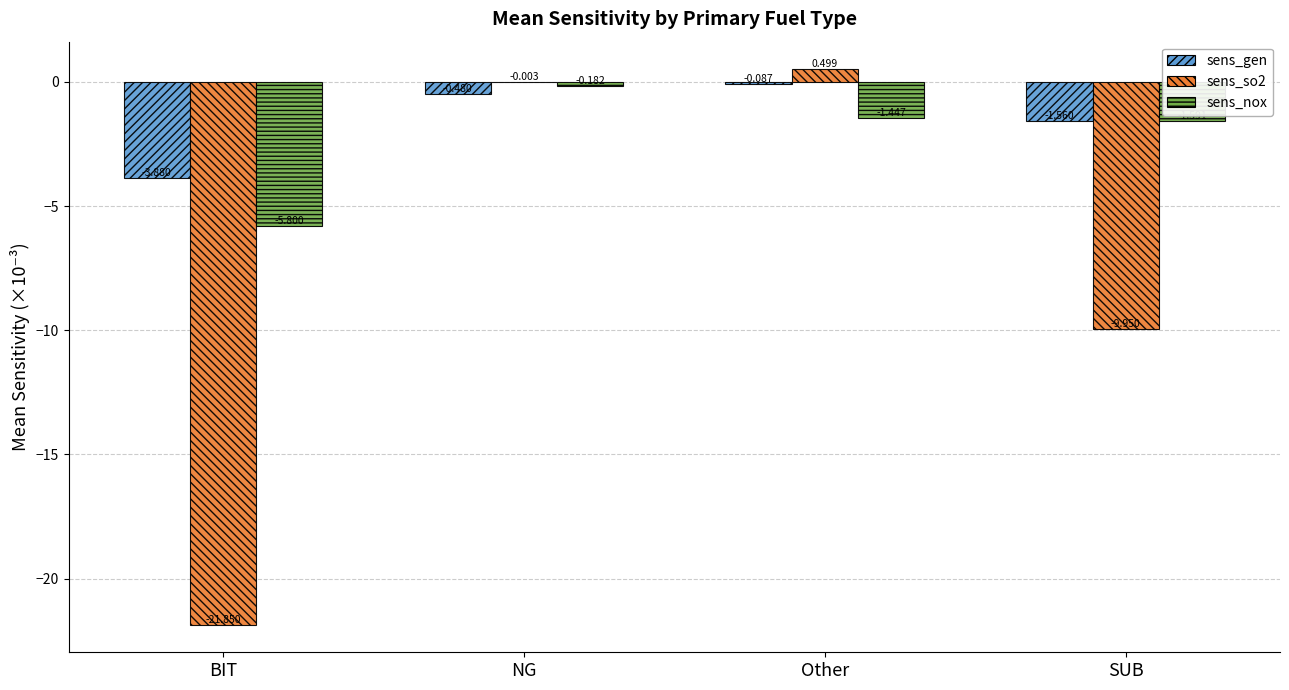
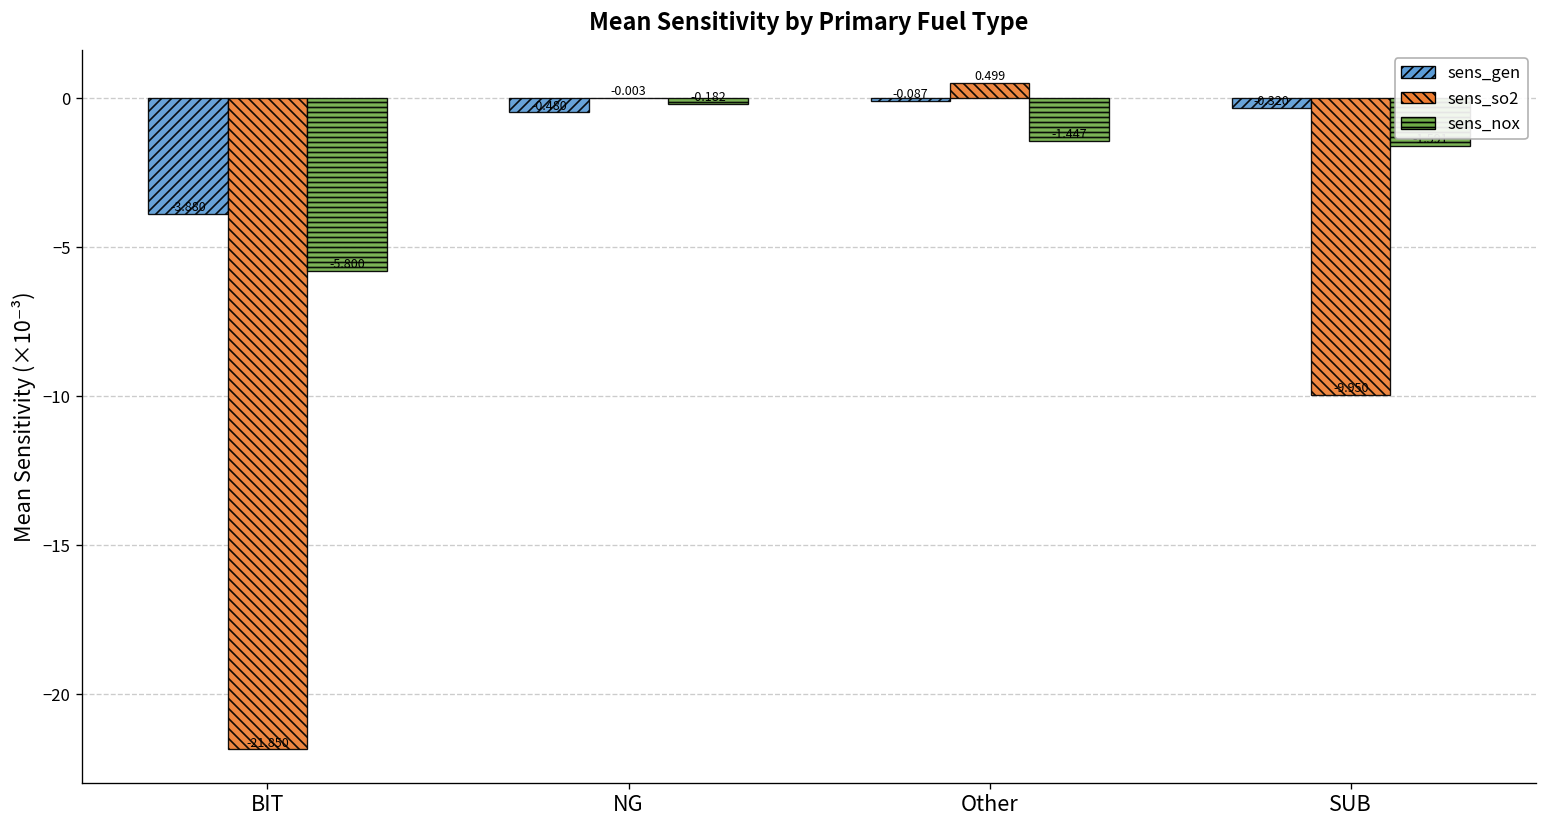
sens_gen, SUB: -1.560 -> -0.320
